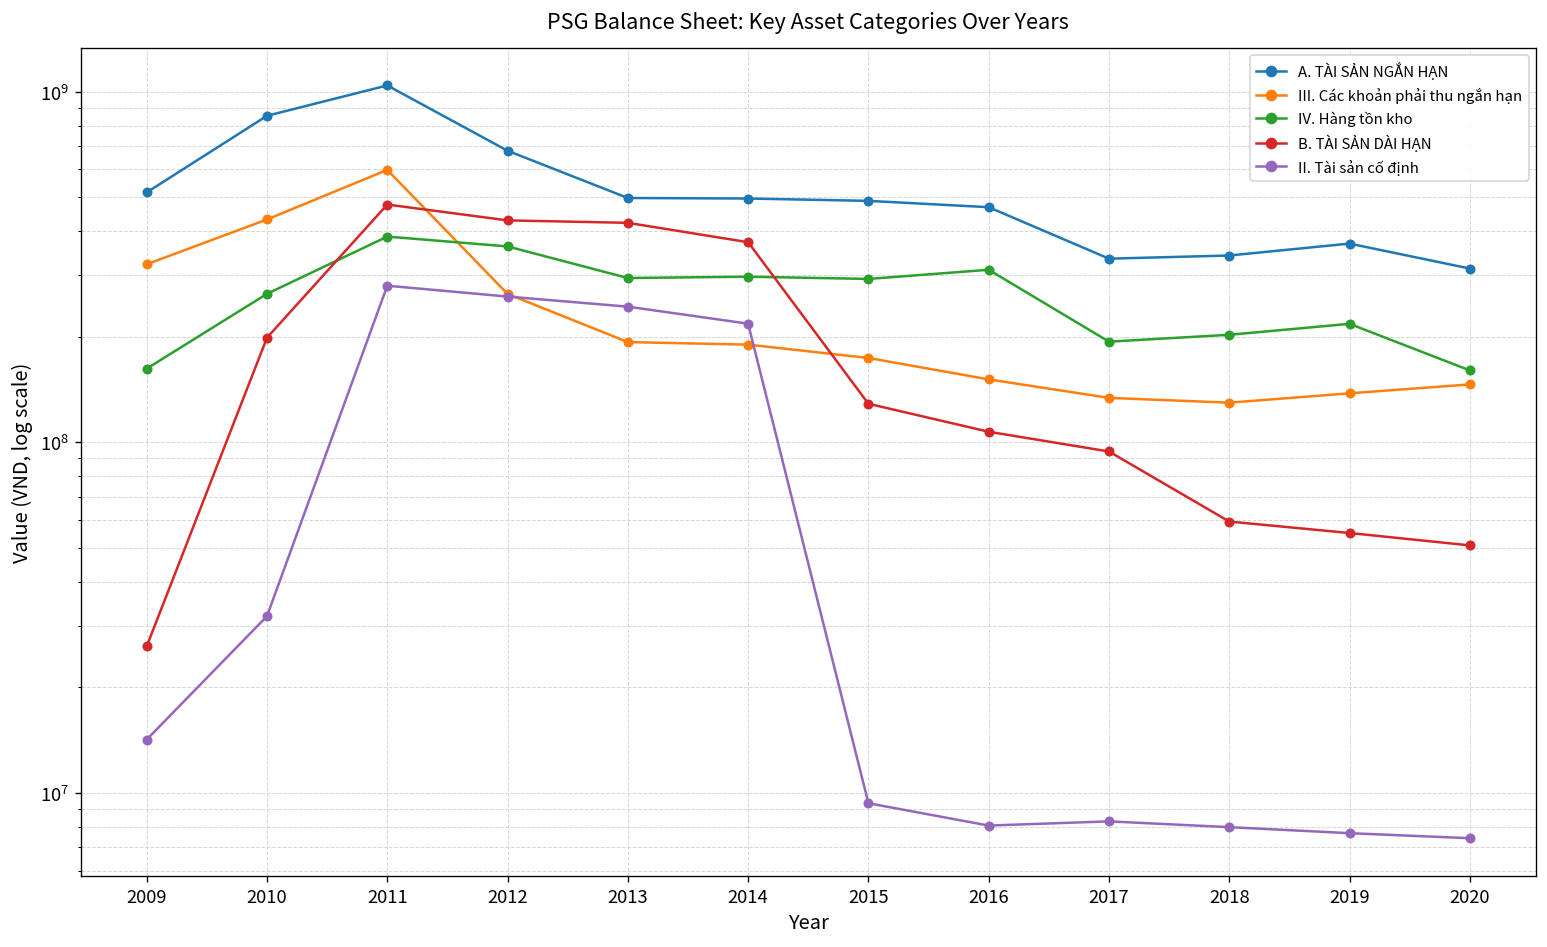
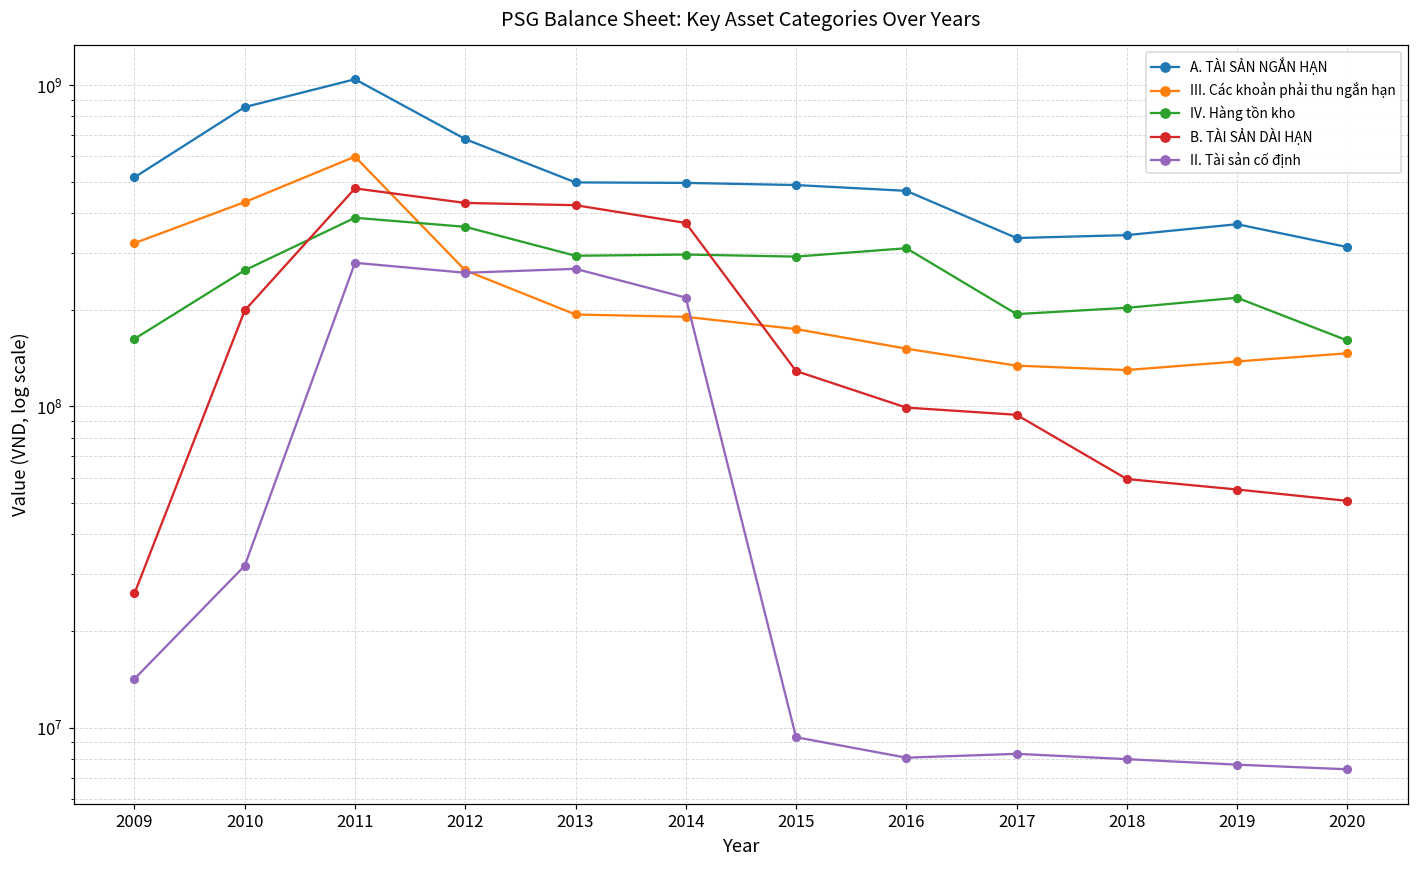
II. Tài sản cố định, 2013: 240000000 -> 270000000
B. TÀI SẢN DÀI HẠN, 2016: 107000000 -> 99000000
